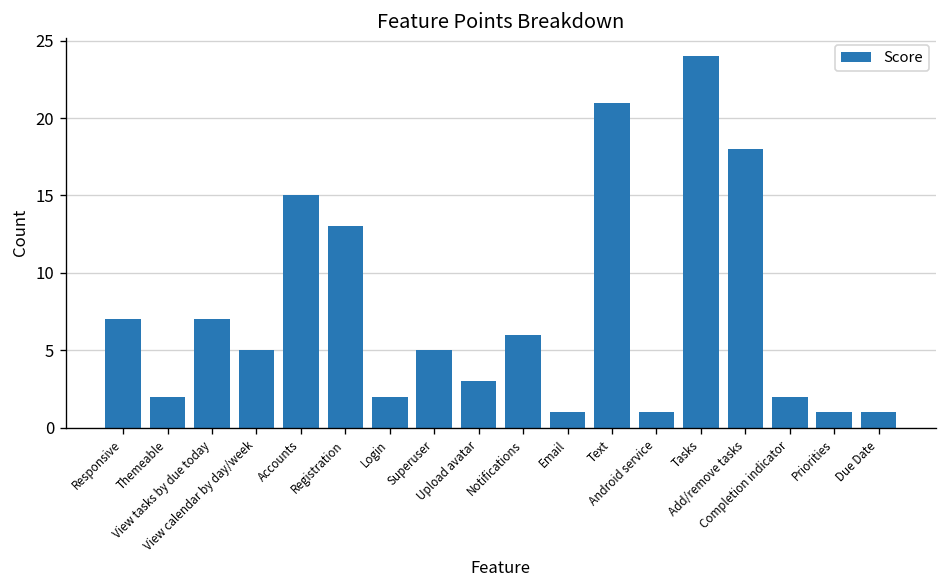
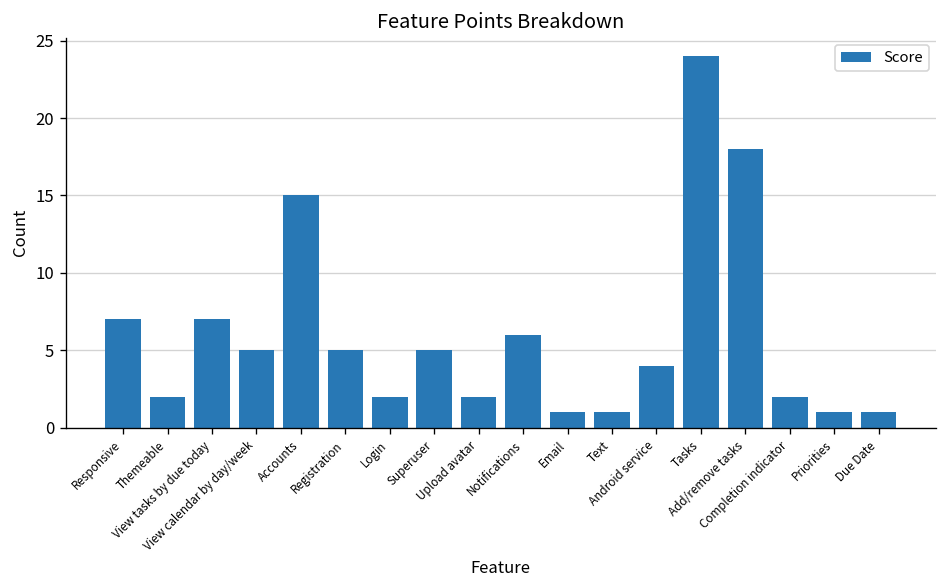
Registration: 13 -> 5
Upload avatar: 3 -> 2
Text: 21 -> 1
Android service: 1 -> 4
